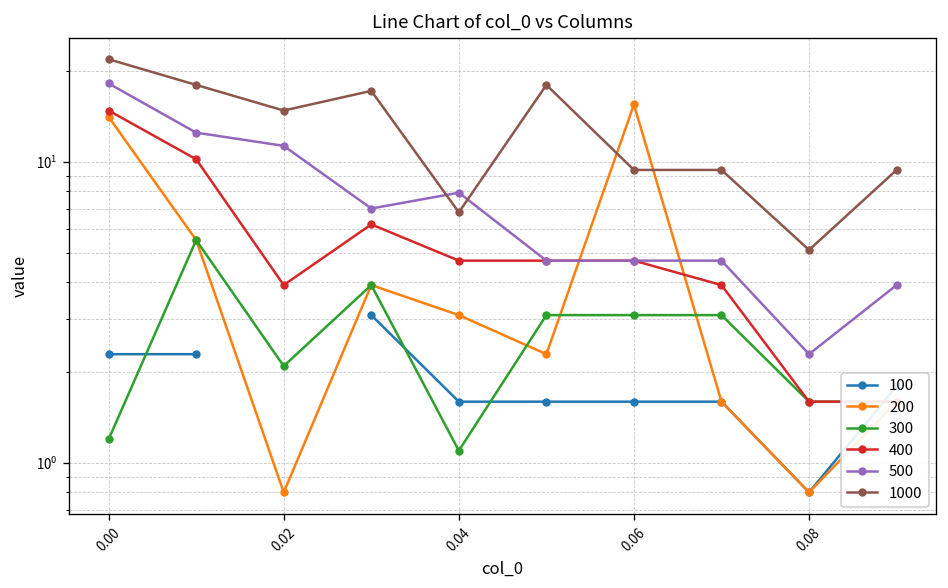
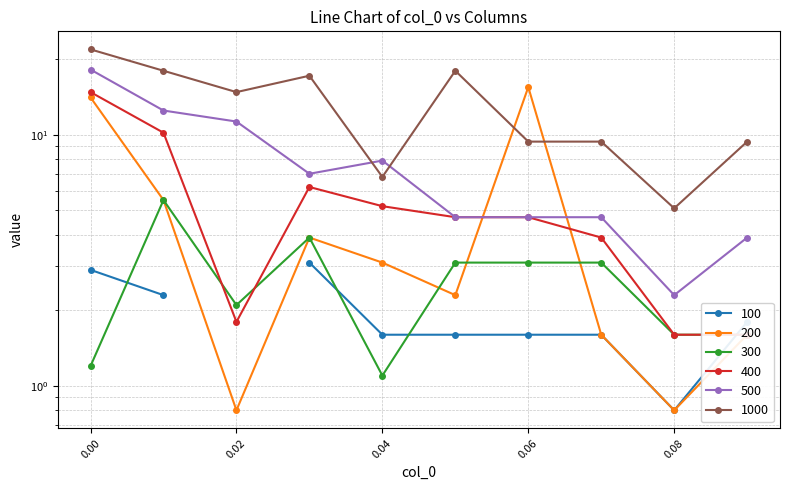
100, 0.00: 2.3 -> 2.9
400, 0.02: 3.9 -> 1.8
400, 0.04: 4.7 -> 5.2
